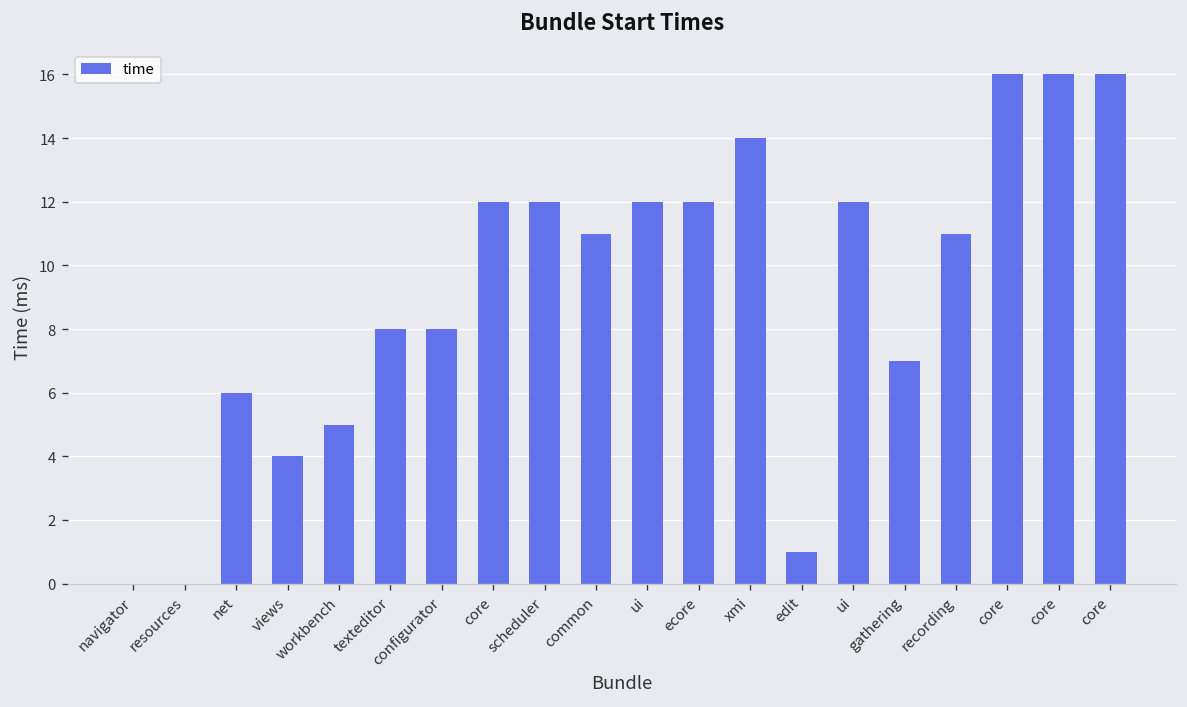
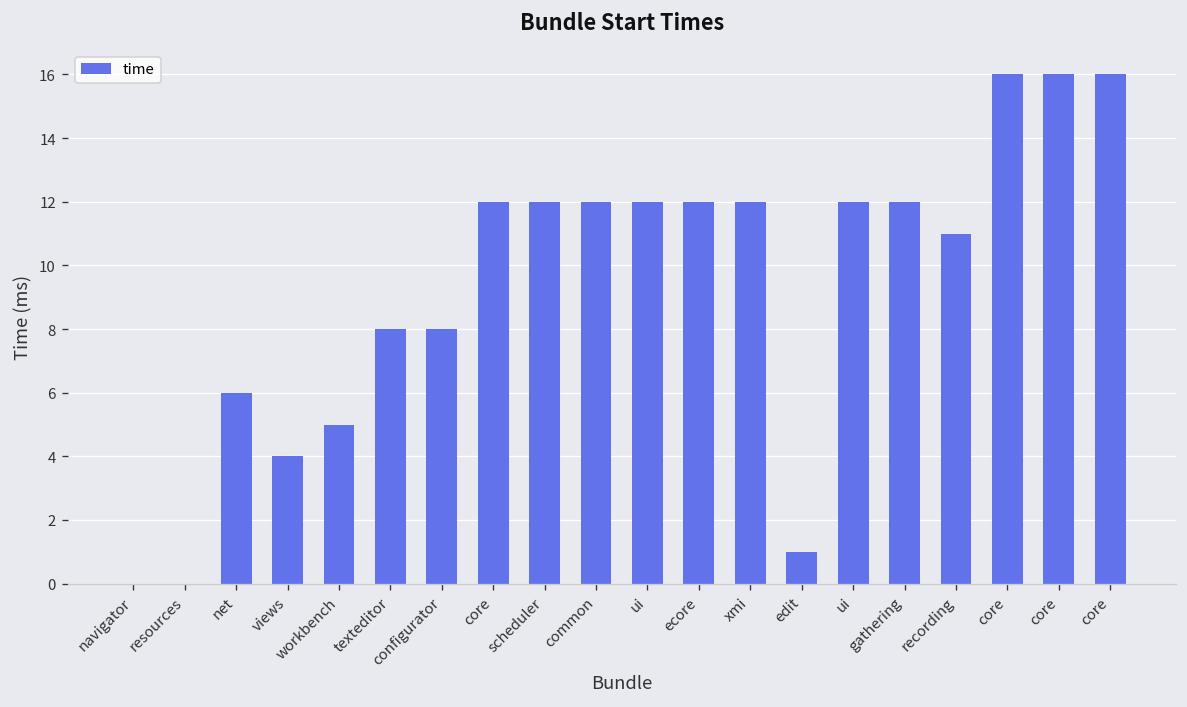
common: 11.0 -> 12.0
xmi: 14.0 -> 12.0
gathering: 7.0 -> 12.0
